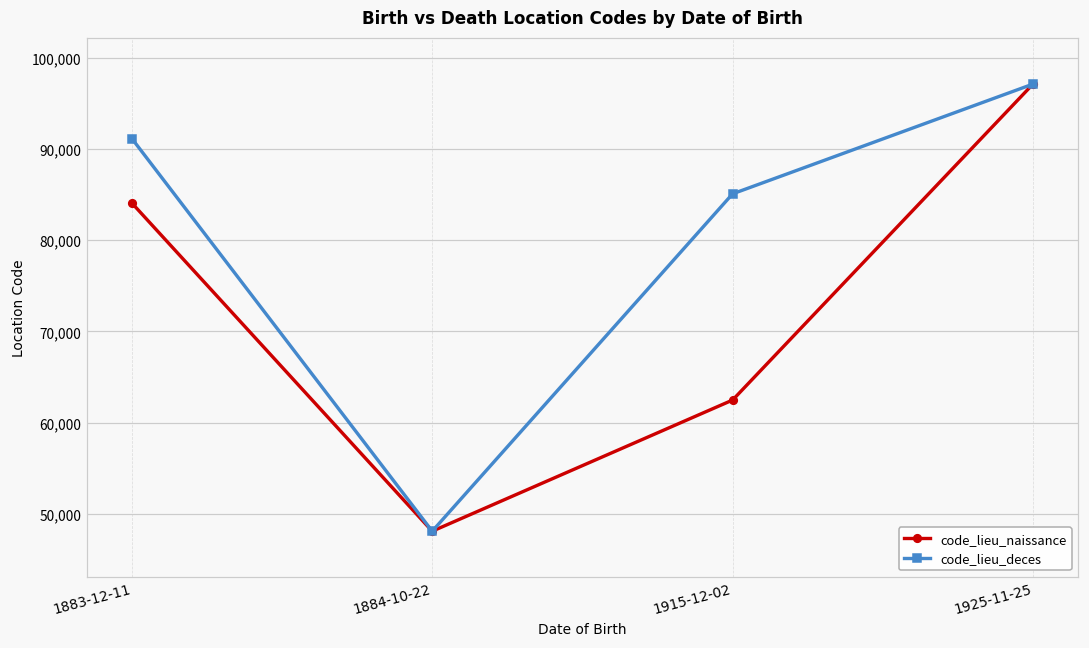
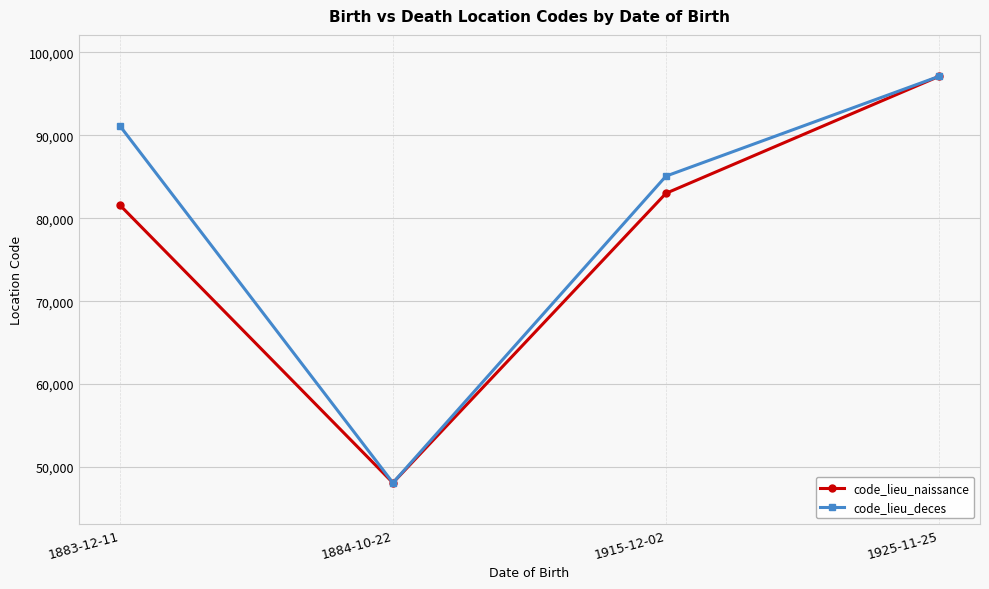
code_lieu_naissance, 1883-12-11: 84,000 -> 82,000
code_lieu_naissance, 1915-12-02: 62,000 -> 83,000
